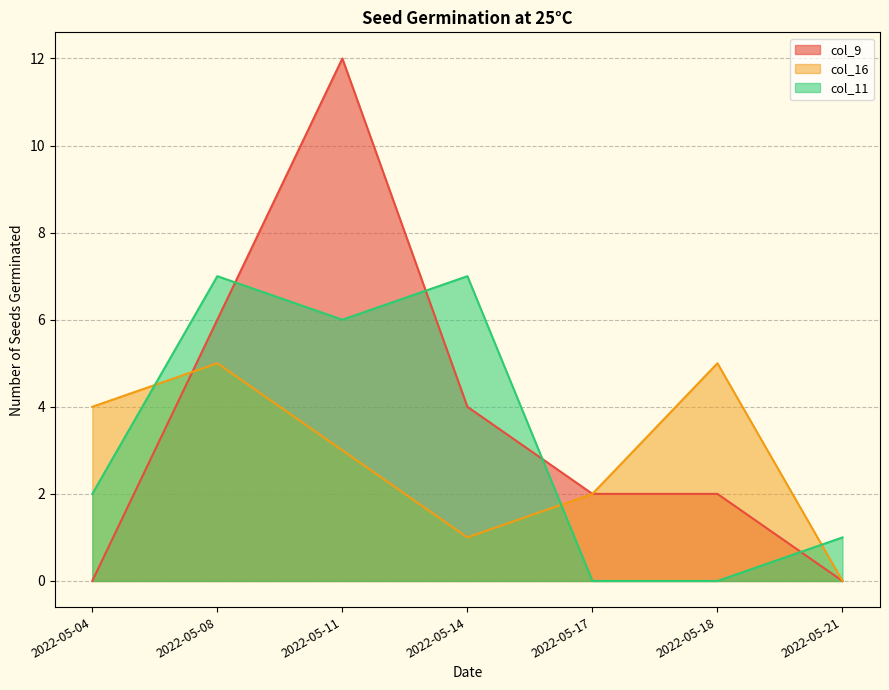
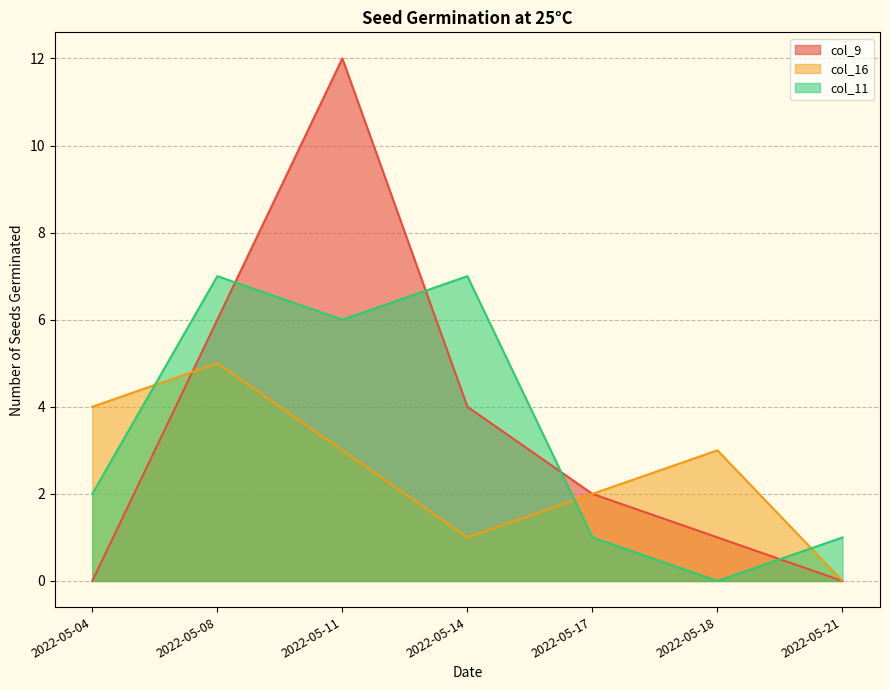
col_11, 2022-05-17: 0 -> 1
col_9, 2022-05-18: 2 -> 1
col_16, 2022-05-18: 5 -> 3
